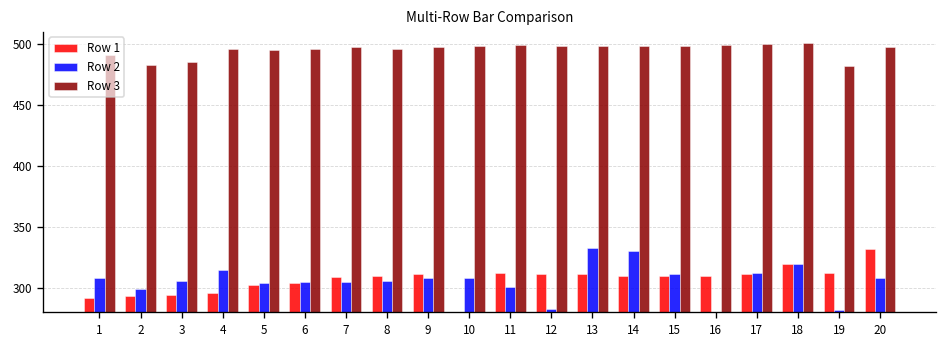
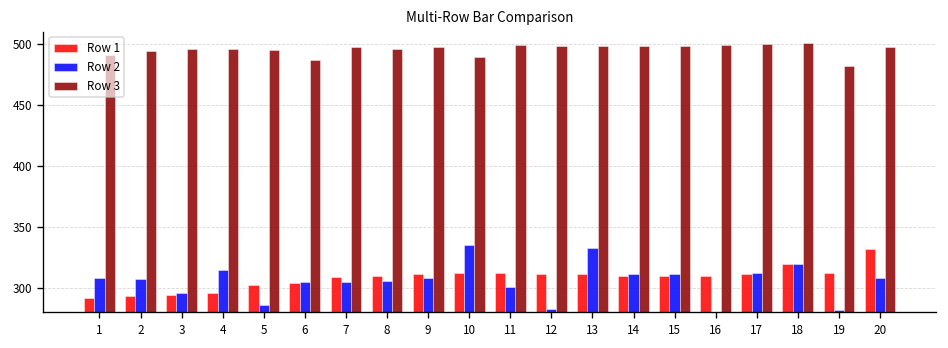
Row 2, 2: 299 -> 307
Row 3, 2: 483 -> 494
Row 2, 3: 306 -> 296
Row 3, 3: 485 -> 496
Row 2, 5: 304 -> 286
Row 3, 6: 496 -> 487
Row 1, 10: 279 -> 312
Row 2, 10: 308 -> 335
Row 3, 10: 498 -> 489
Row 2, 14: 330 -> 311
